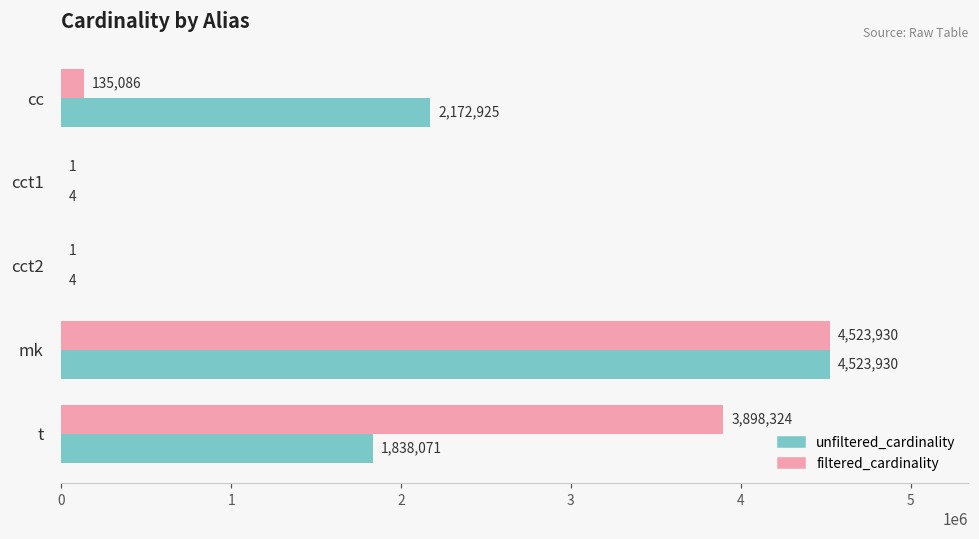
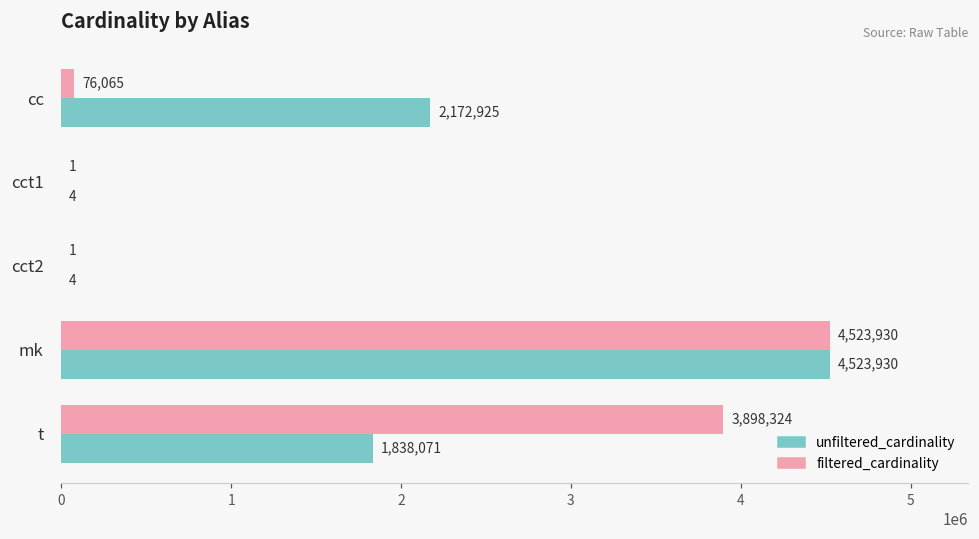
filtered_cardinality, cc: 135,086 -> 76,065
